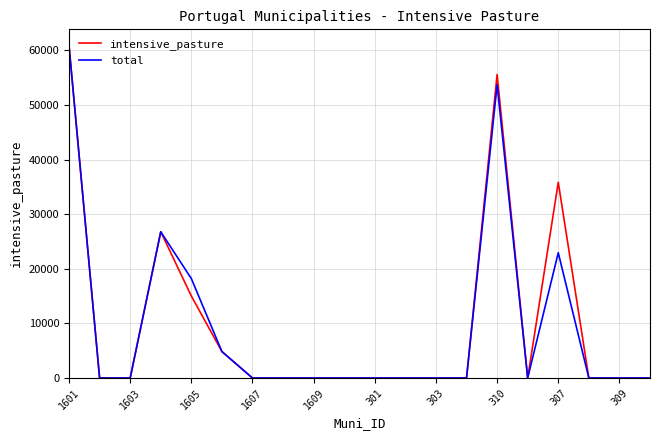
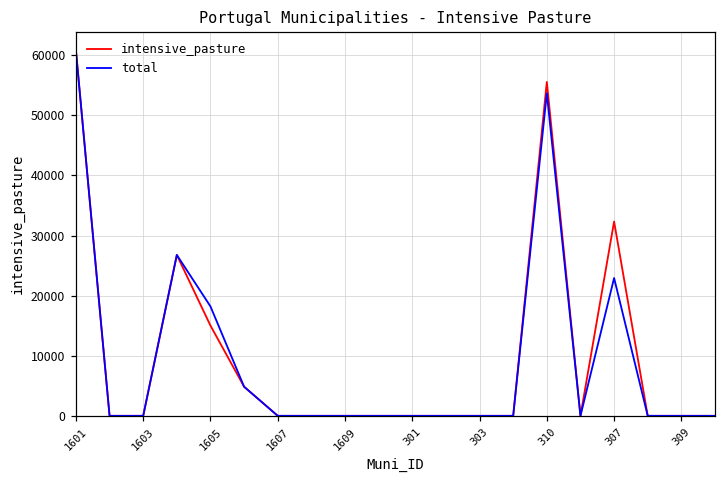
intensive_pasture, 307: 36000 -> 32000
